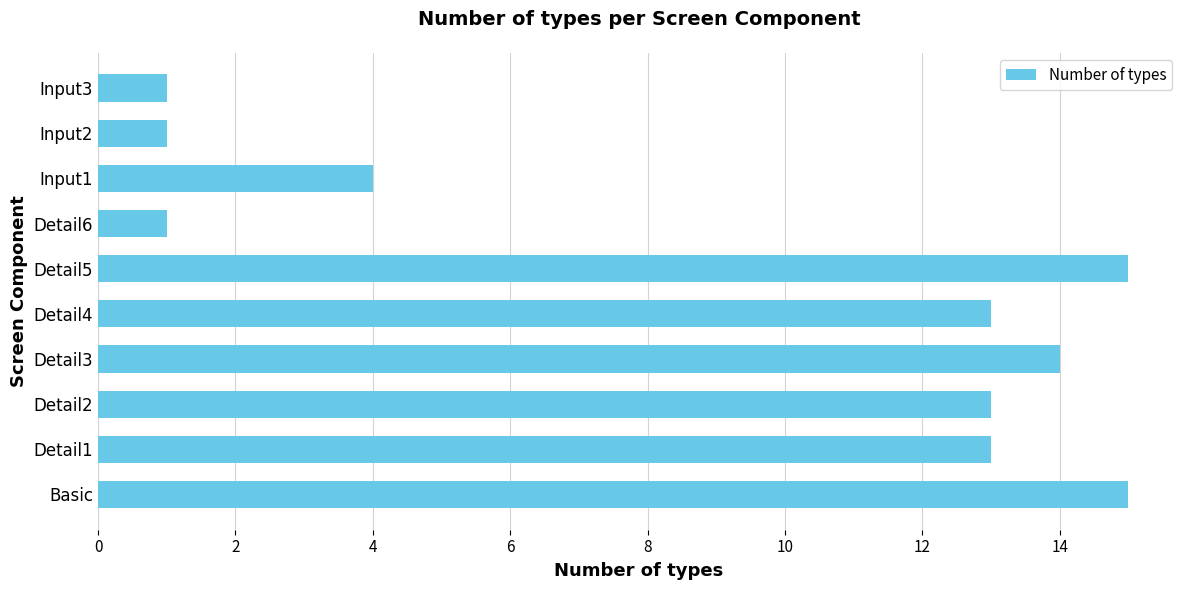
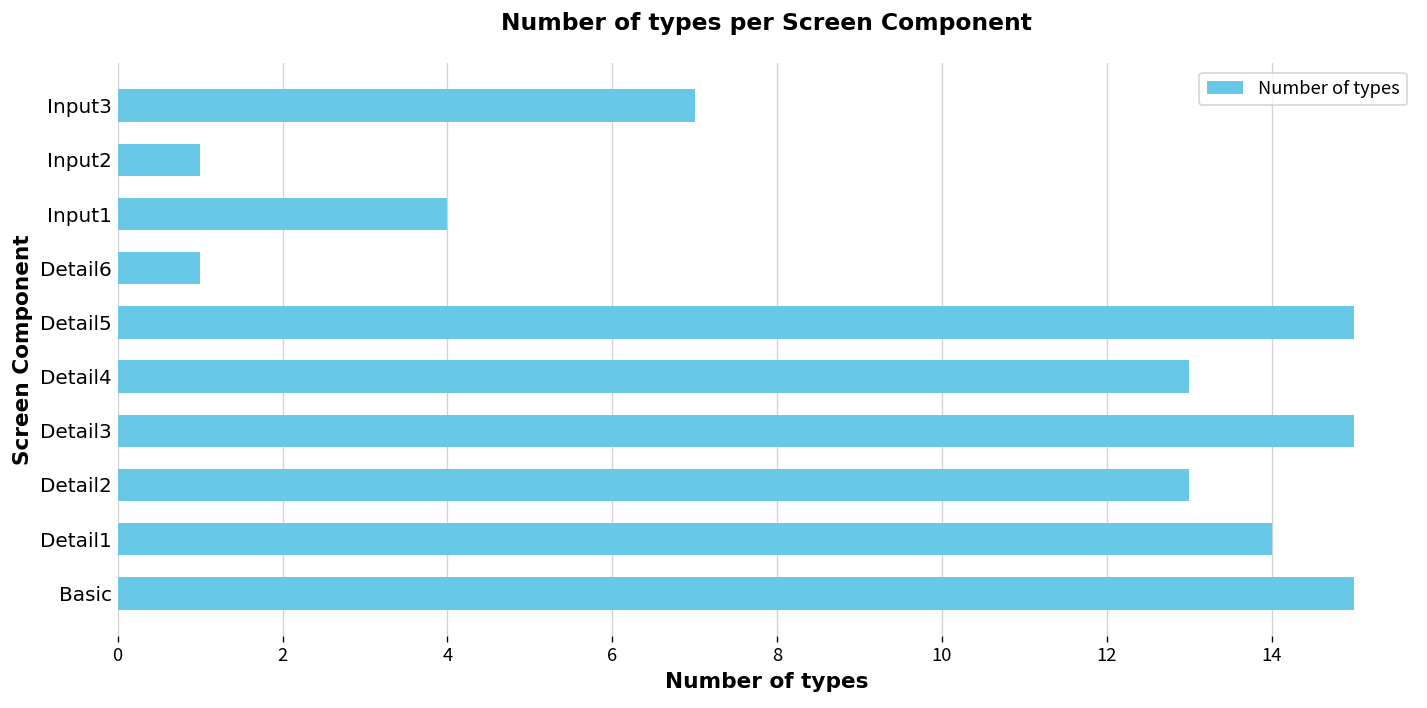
Input3: 1 -> 7
Detail3: 14 -> 15
Detail1: 13 -> 14
